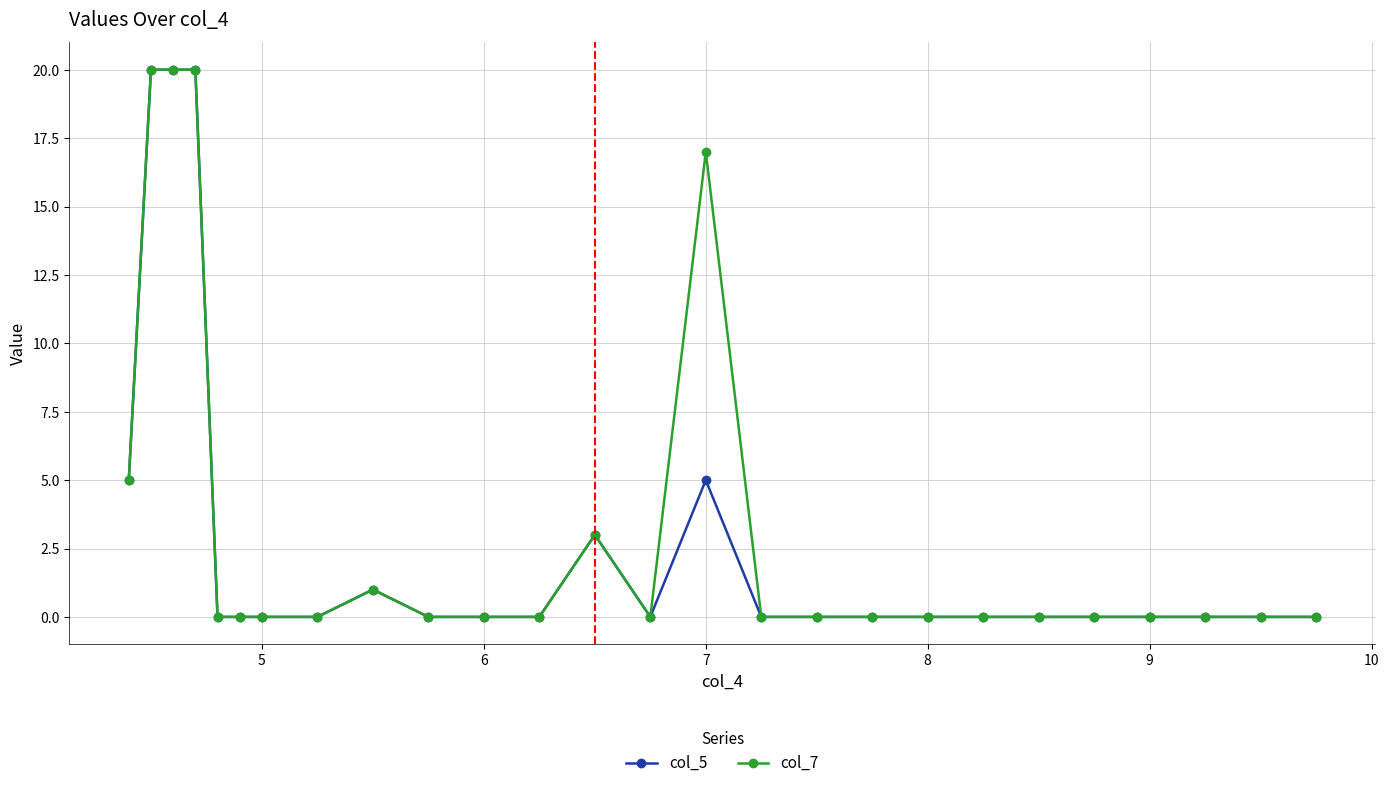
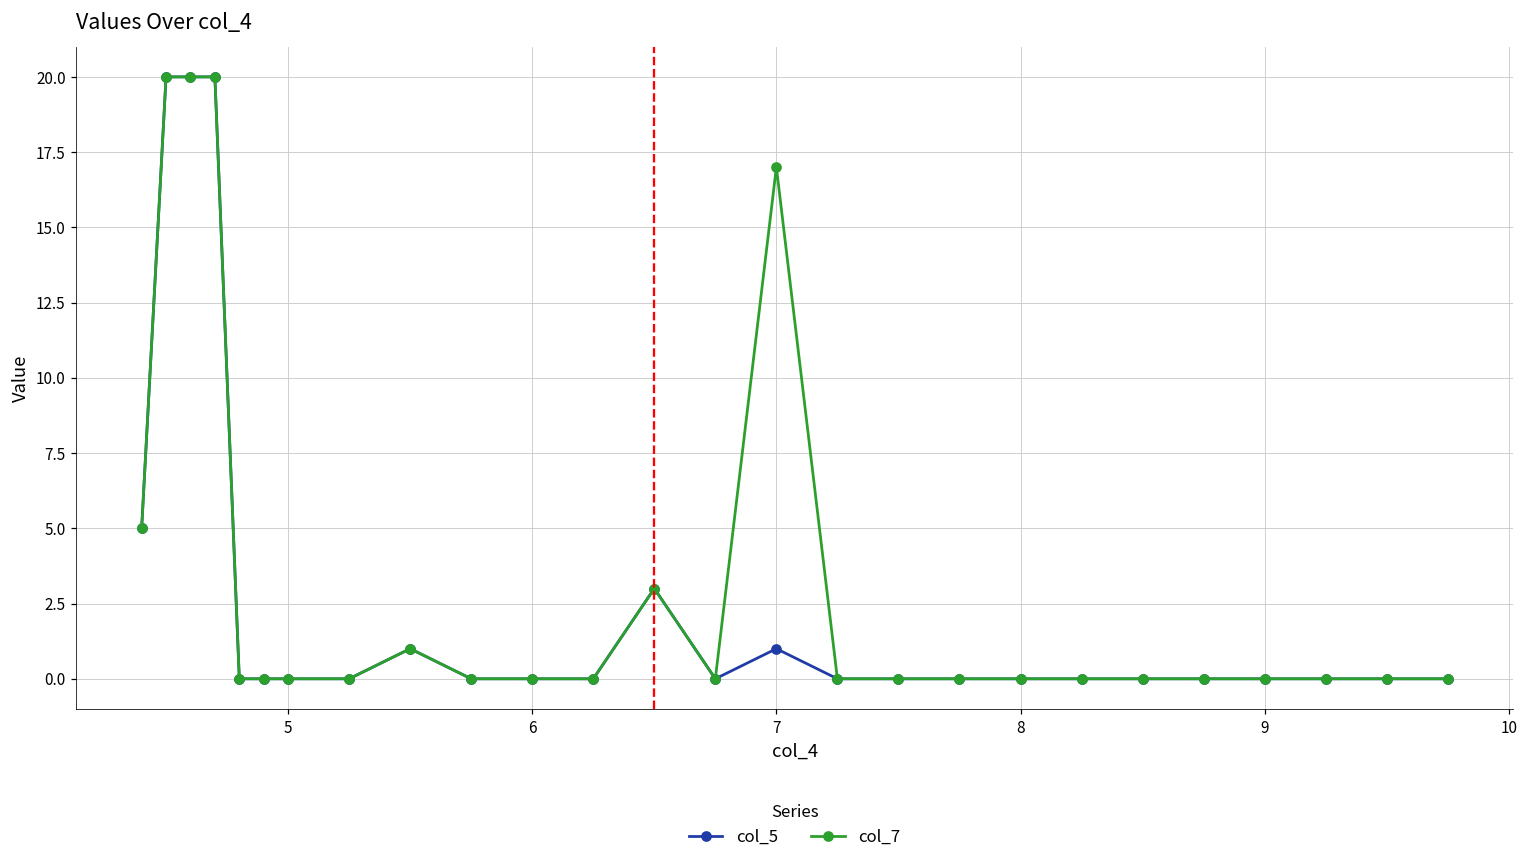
col_5, 7: 5 -> 1
